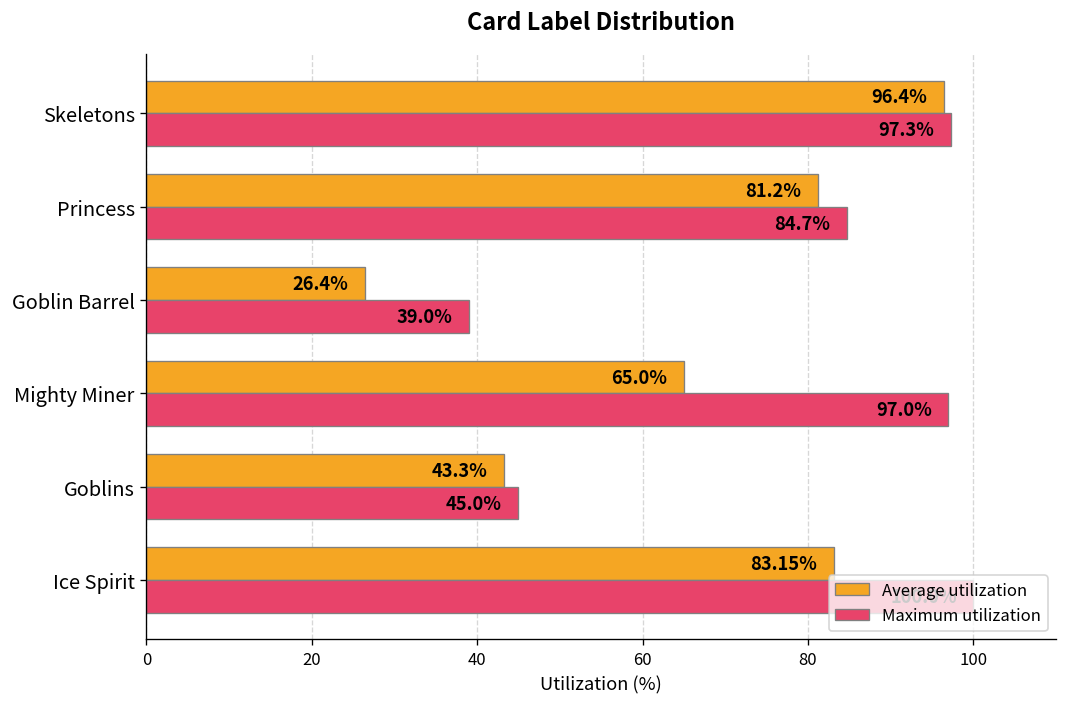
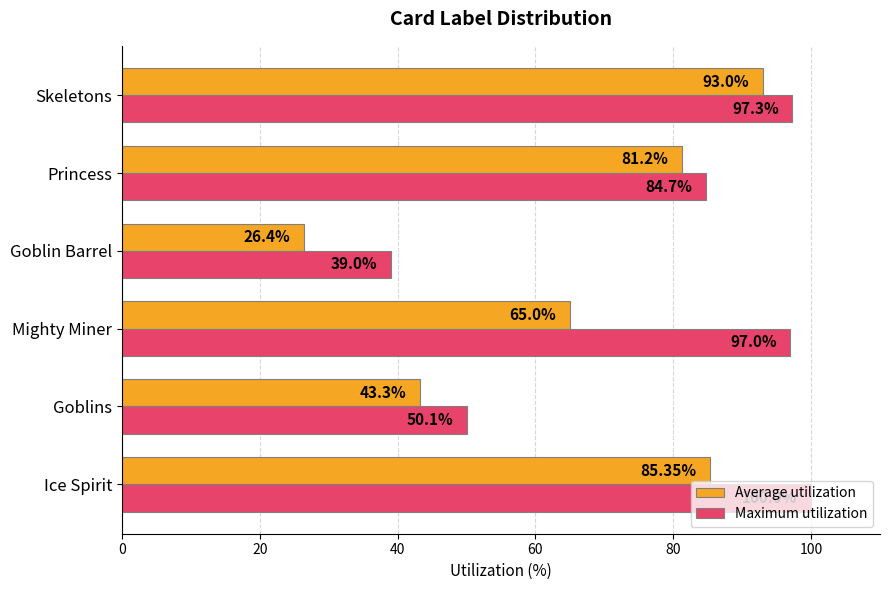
Average utilization, Skeletons: 96.4% -> 93.0%
Maximum utilization, Goblins: 45.0% -> 50.1%
Average utilization, Ice Spirit: 83.15% -> 85.35%
